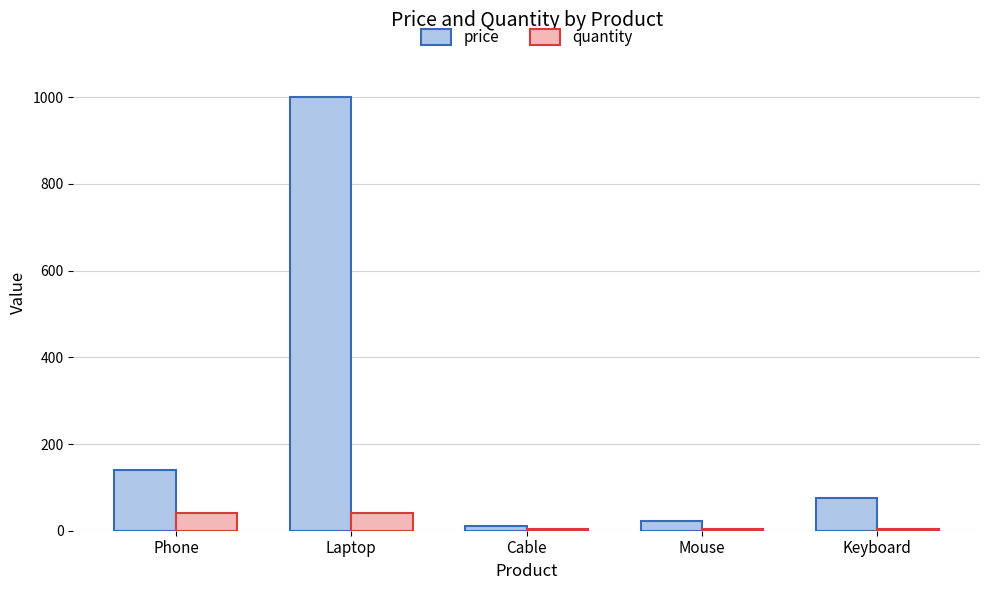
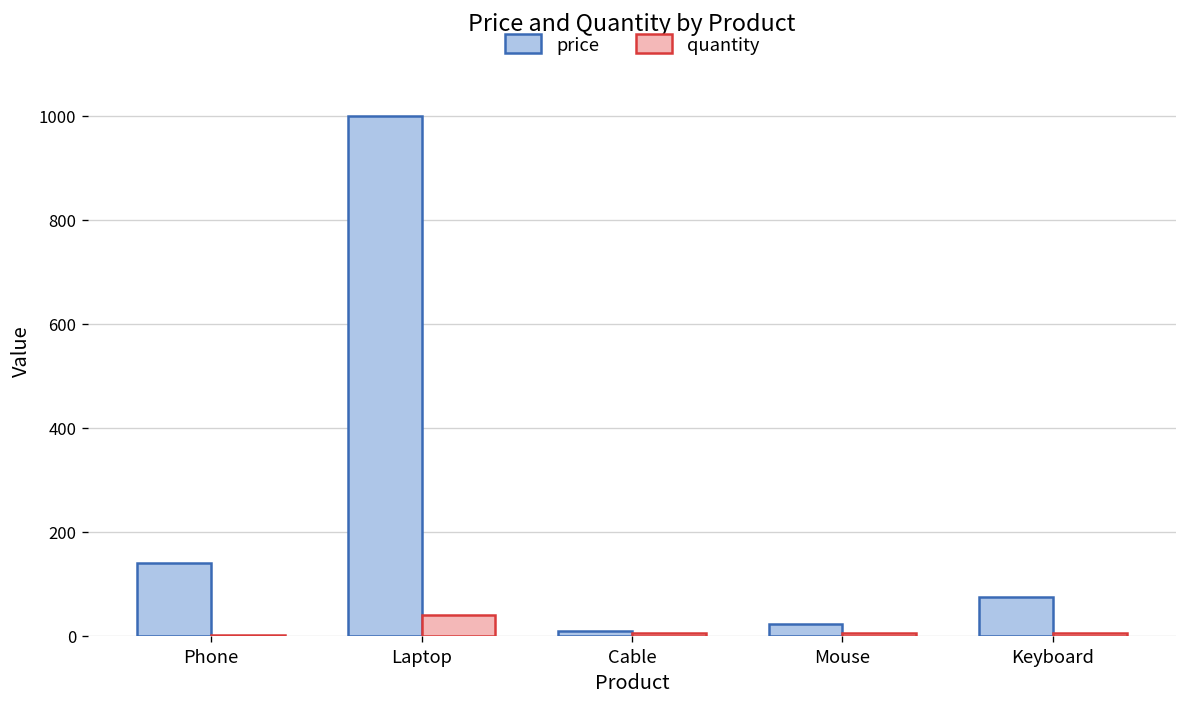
quantity, Phone: 40 -> 0
